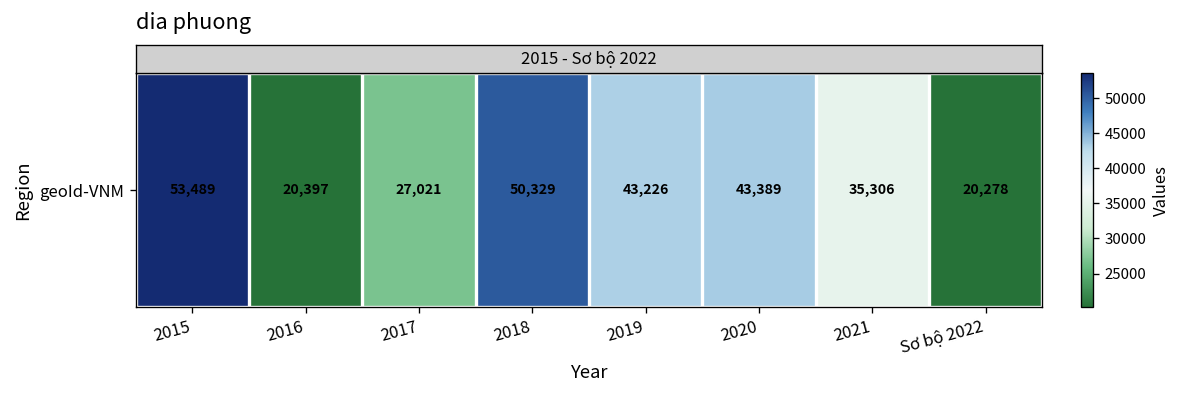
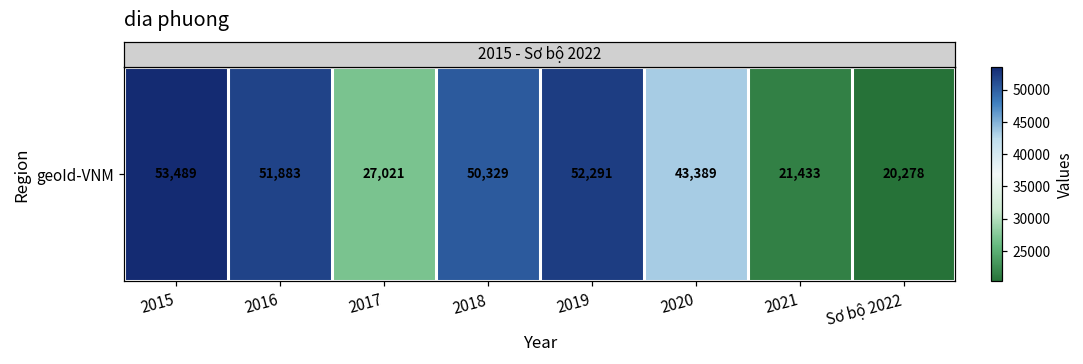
geoId-VNM, 2016: 20,397 -> 51,883
geoId-VNM, 2019: 43,226 -> 52,291
geoId-VNM, 2021: 35,306 -> 21,433
